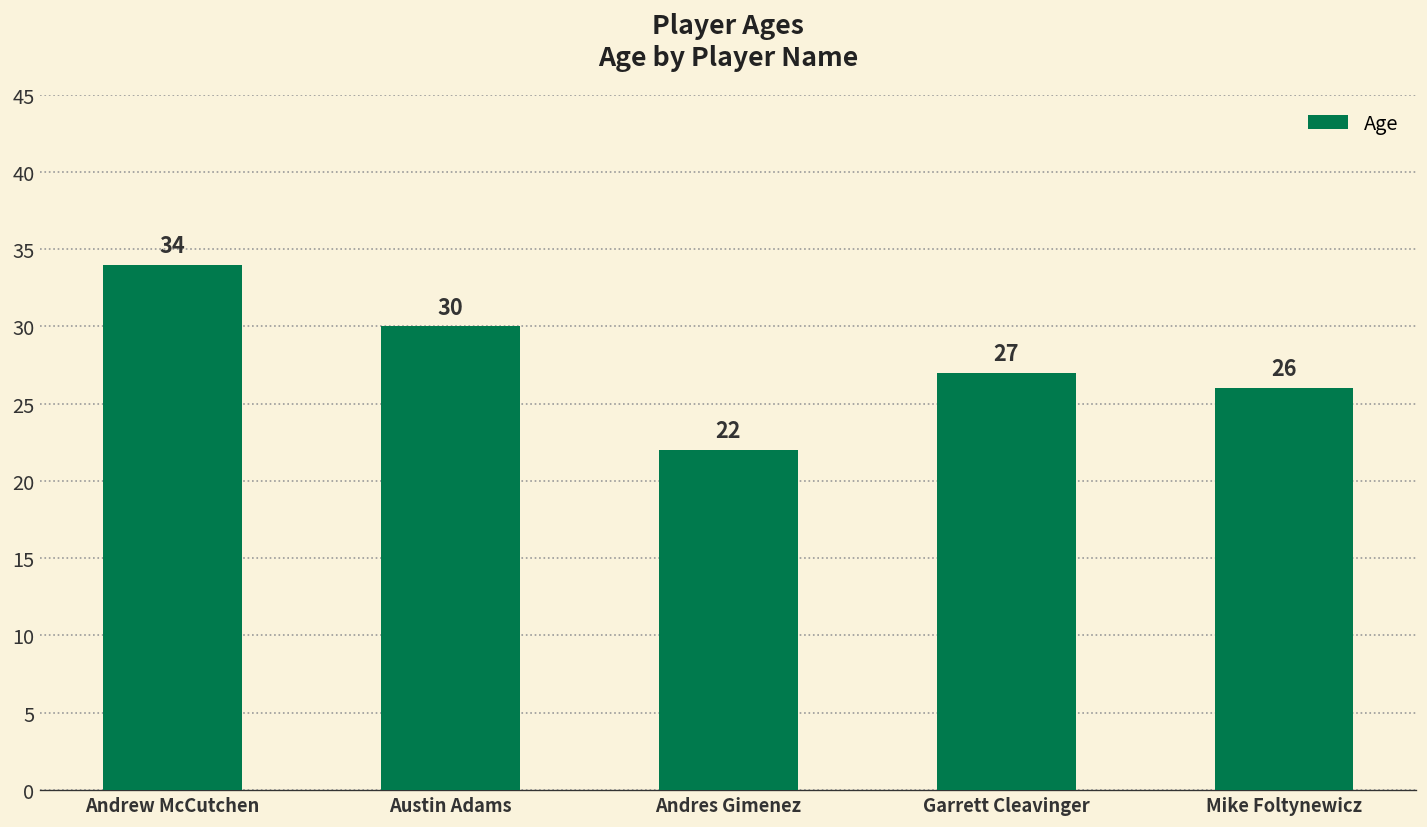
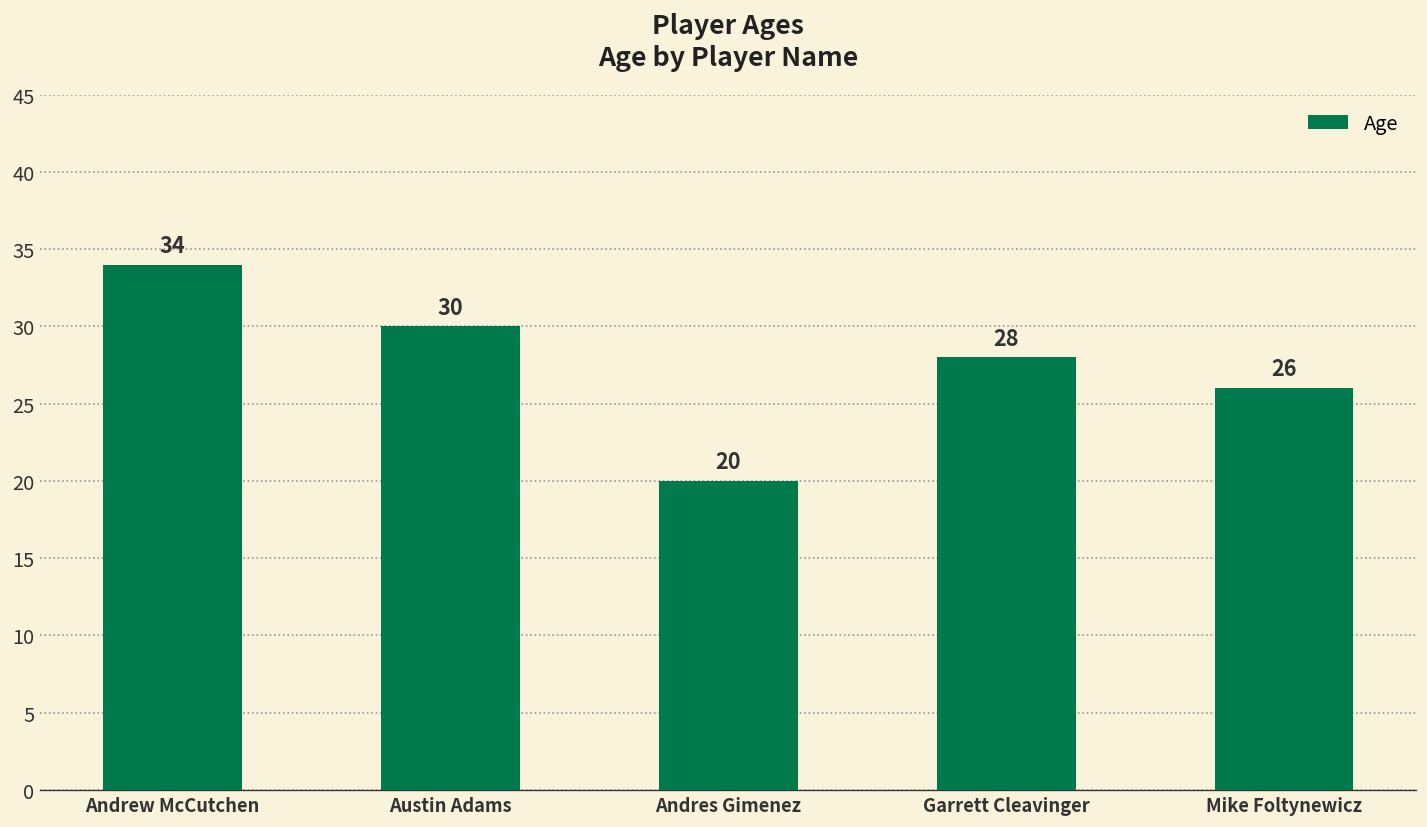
Andres Gimenez: 22 -> 20
Garrett Cleavinger: 27 -> 28
